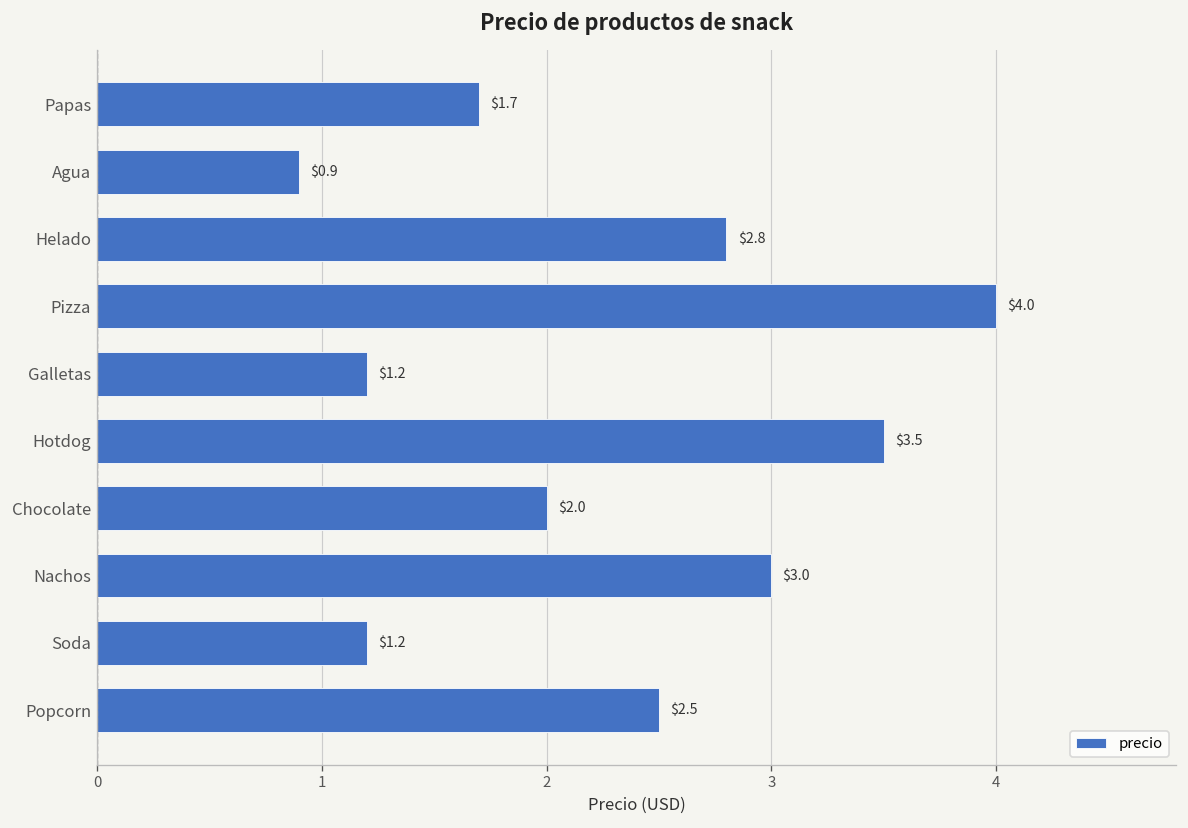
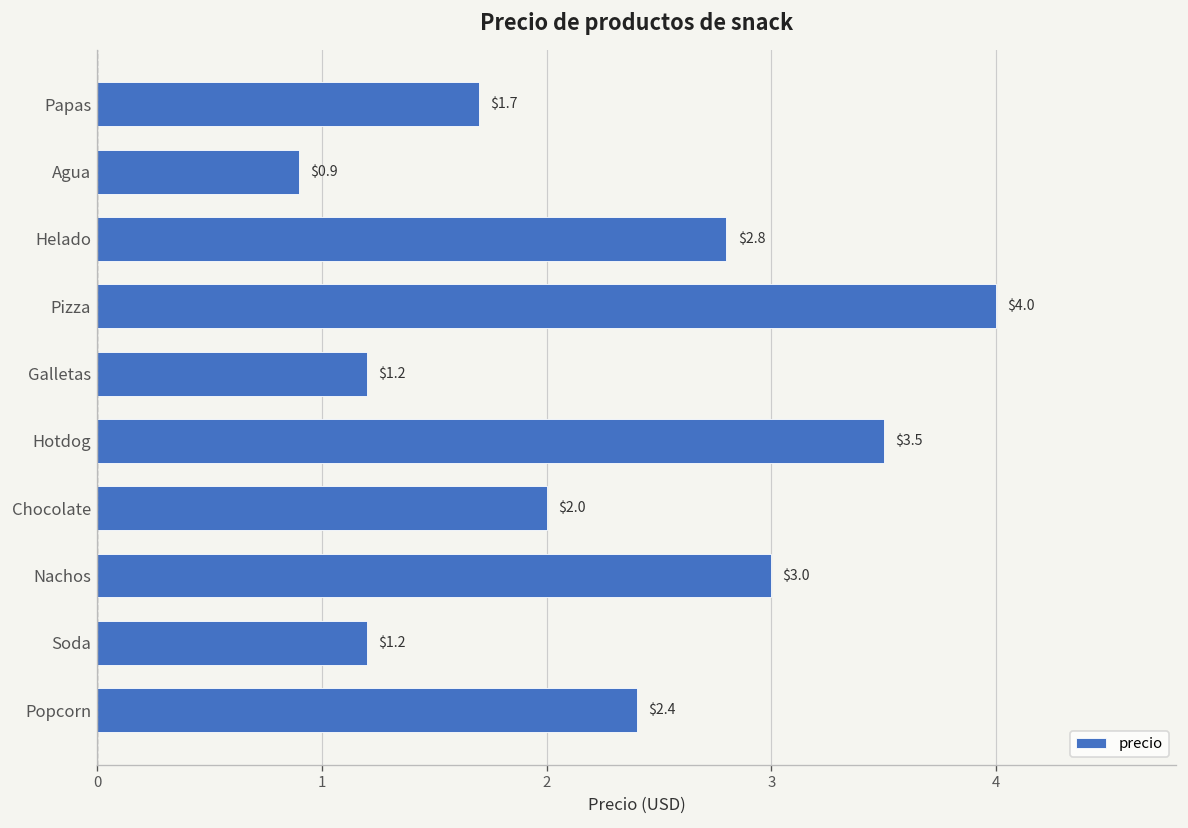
Popcorn: $2.5 -> $2.4
